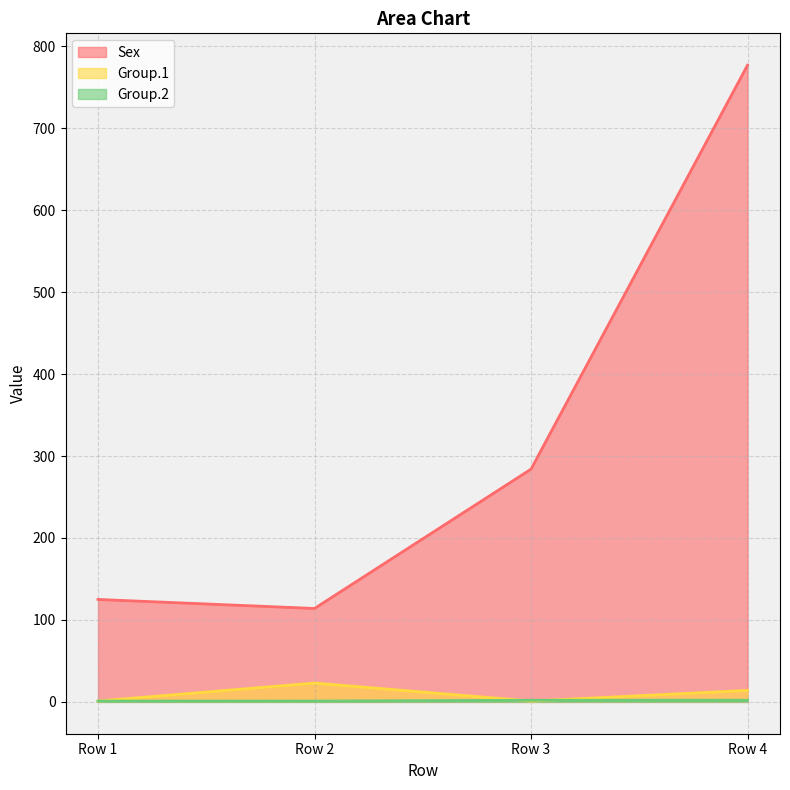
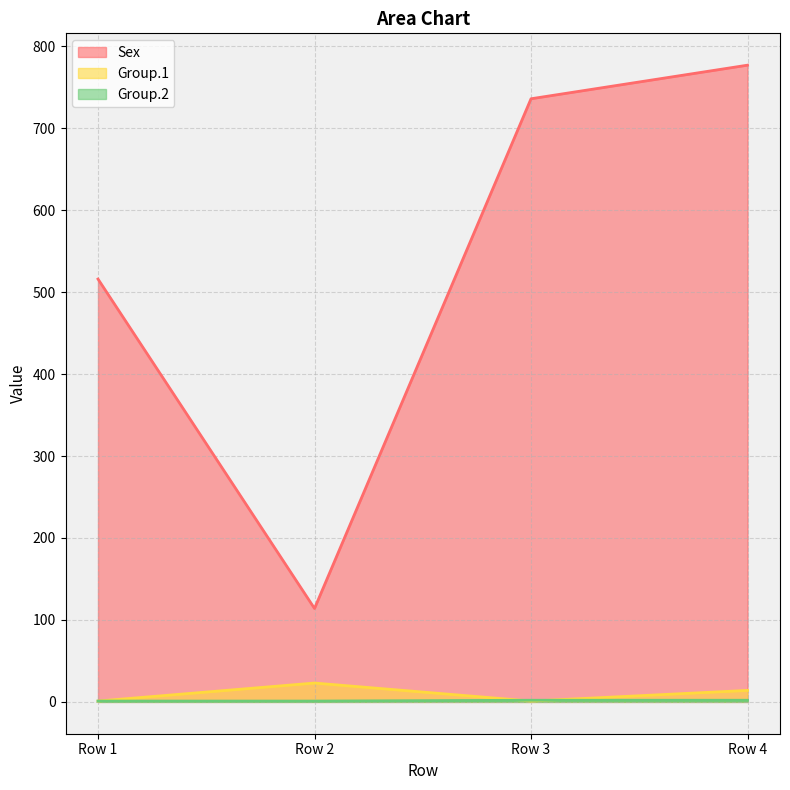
Sex, Row 1: 130 -> 520
Sex, Row 3: 280 -> 740
